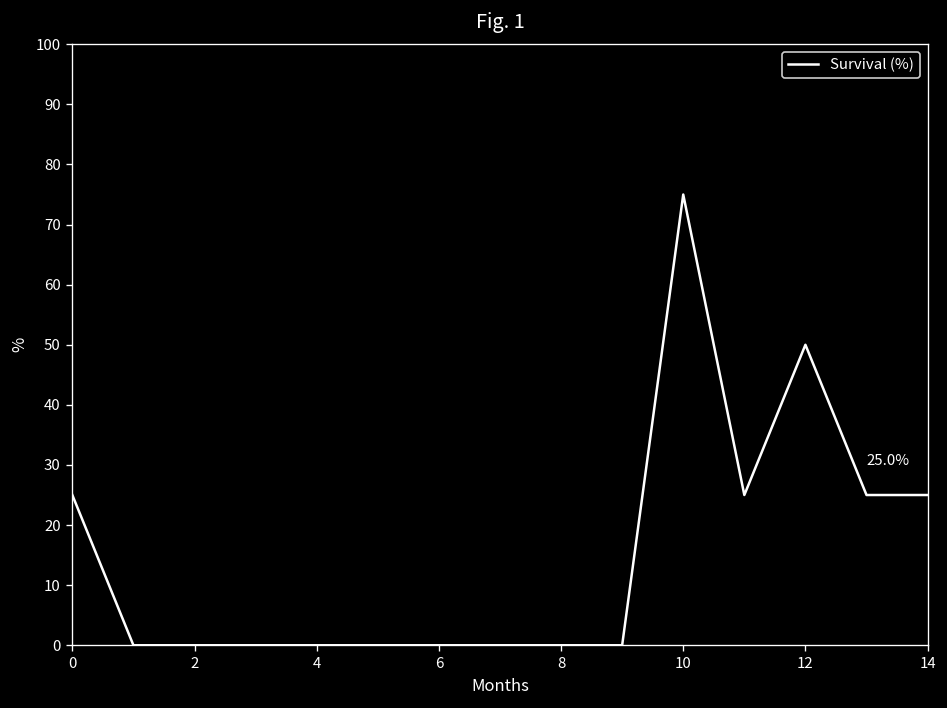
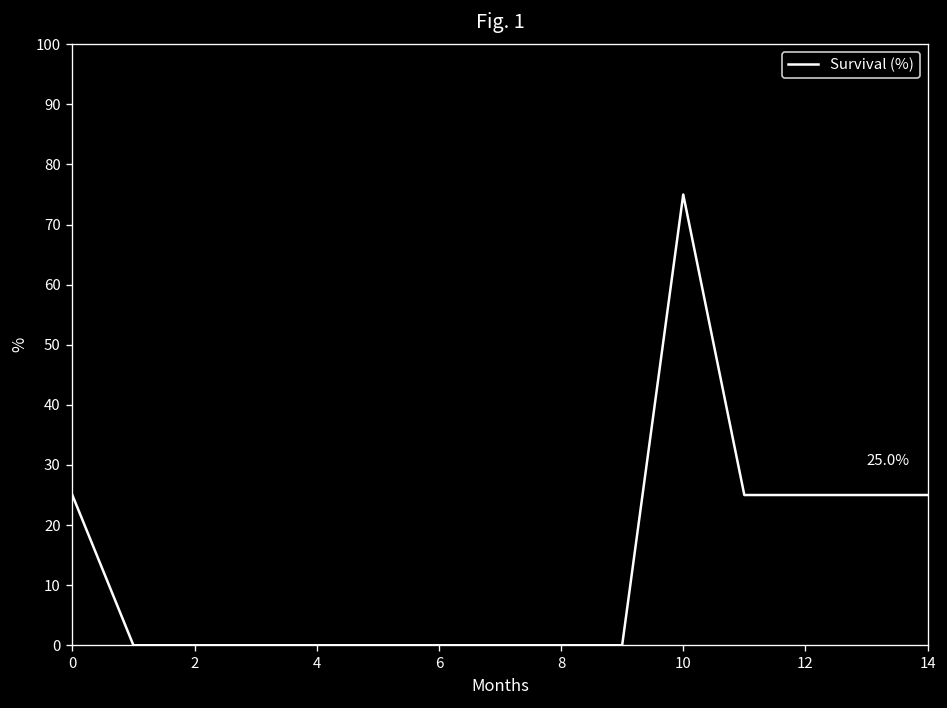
12: 50 -> 25
